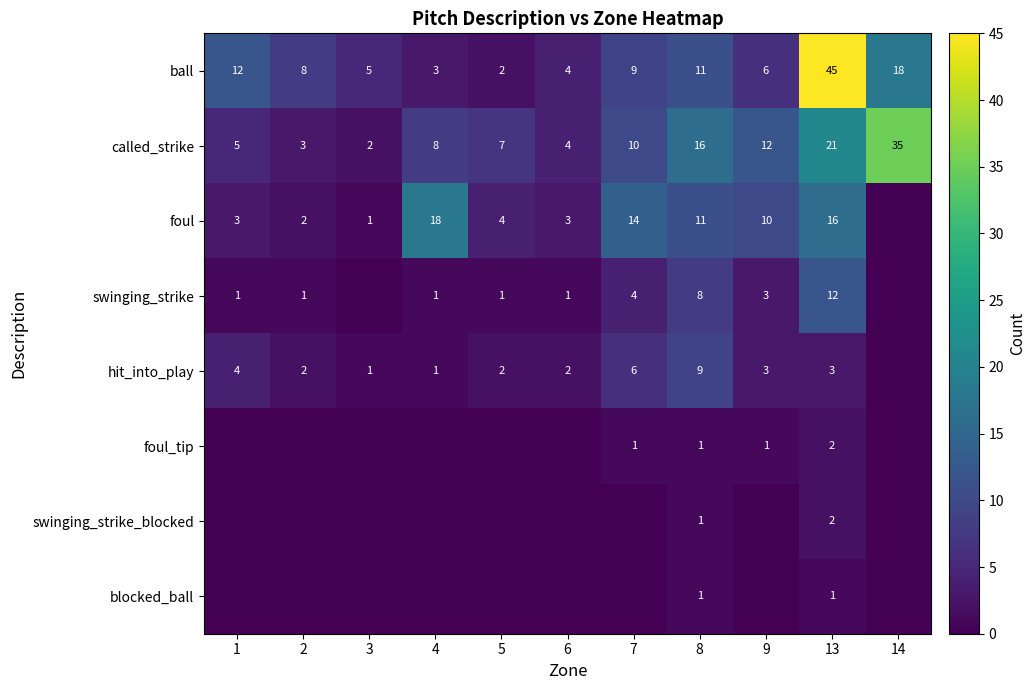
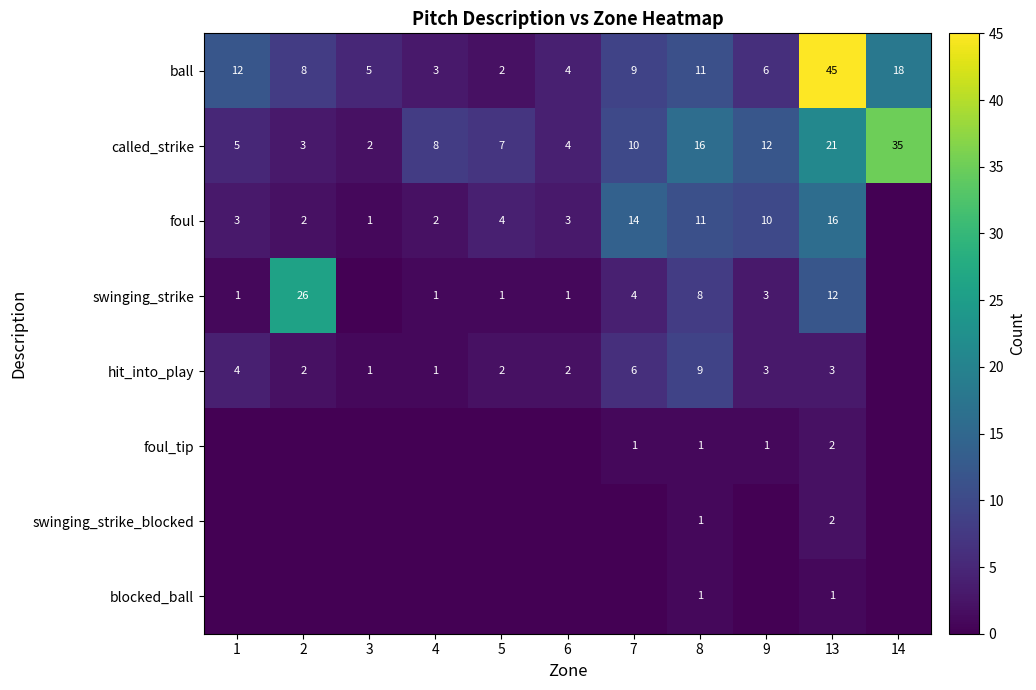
foul, 4: 18 -> 2
swinging_strike, 2: 1 -> 26
